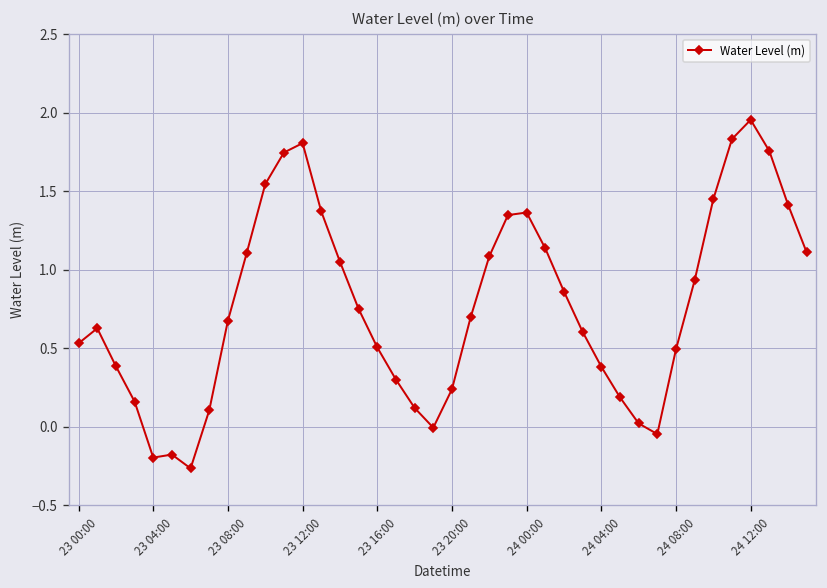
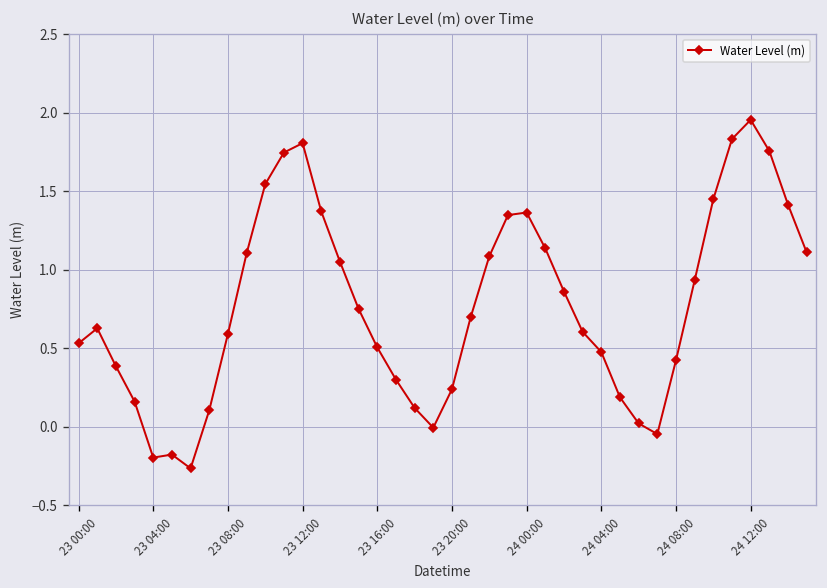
23 08:00: 0.68 -> 0.59
24 04:00: 0.38 -> 0.47
24 08:00: 0.49 -> 0.42
